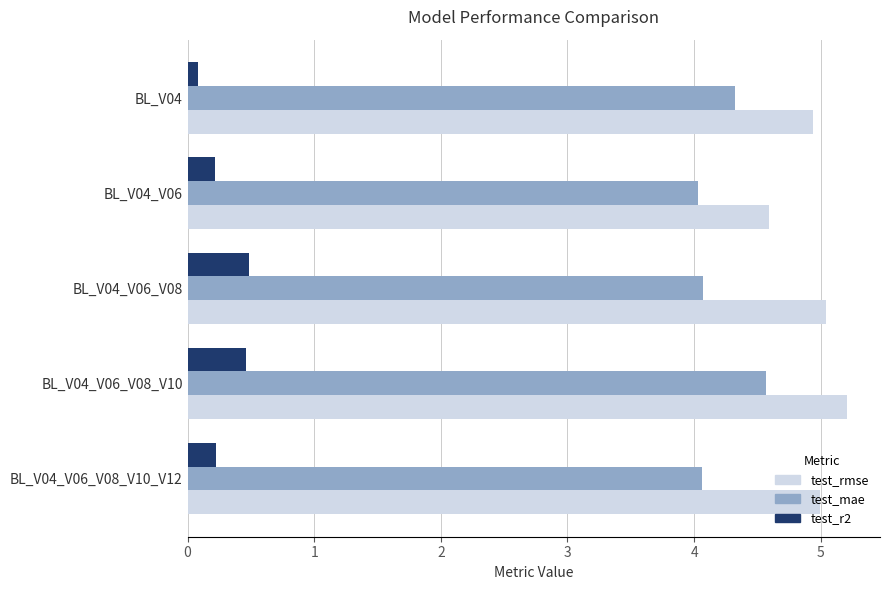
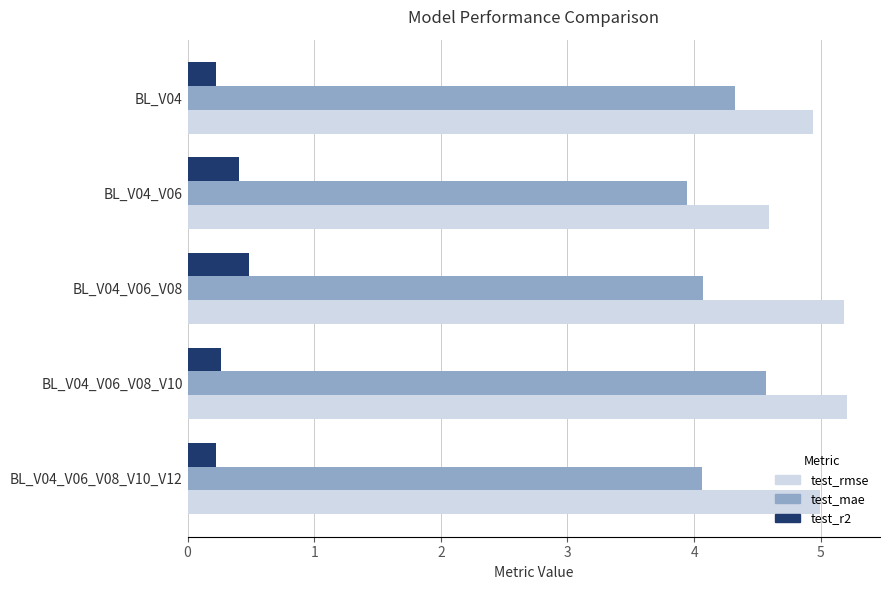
test_r2, BL_V04: 0.08 -> 0.22
test_r2, BL_V04_V06: 0.22 -> 0.40
test_mae, BL_V04_V06: 4.03 -> 3.94
test_rmse, BL_V04_V06_V08: 5.05 -> 5.18
test_r2, BL_V04_V06_V08_V10: 0.46 -> 0.27
